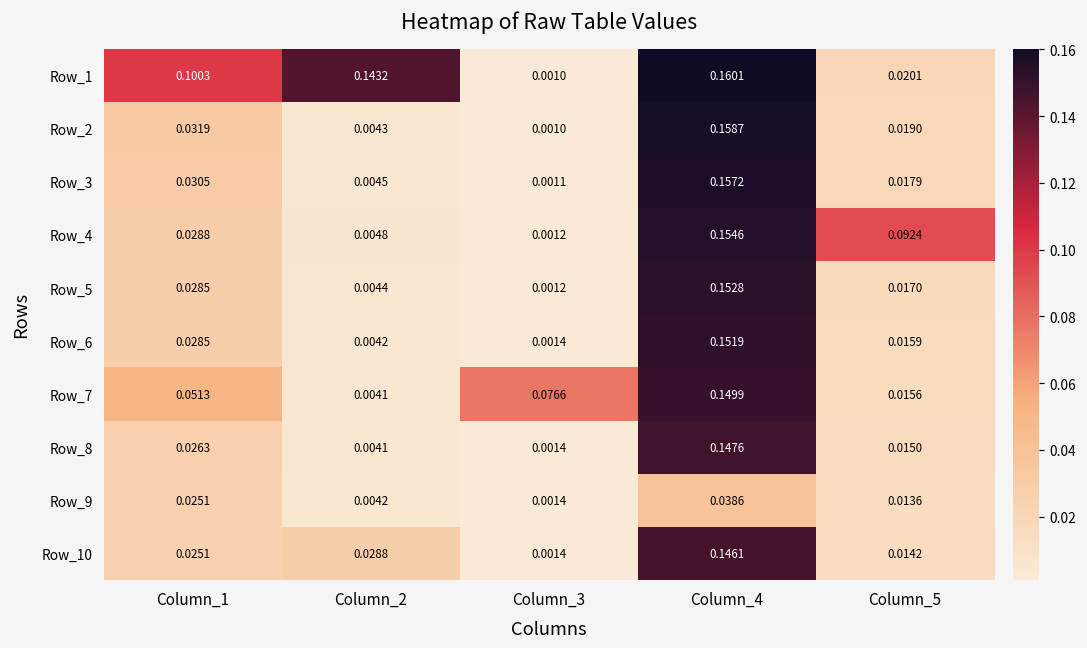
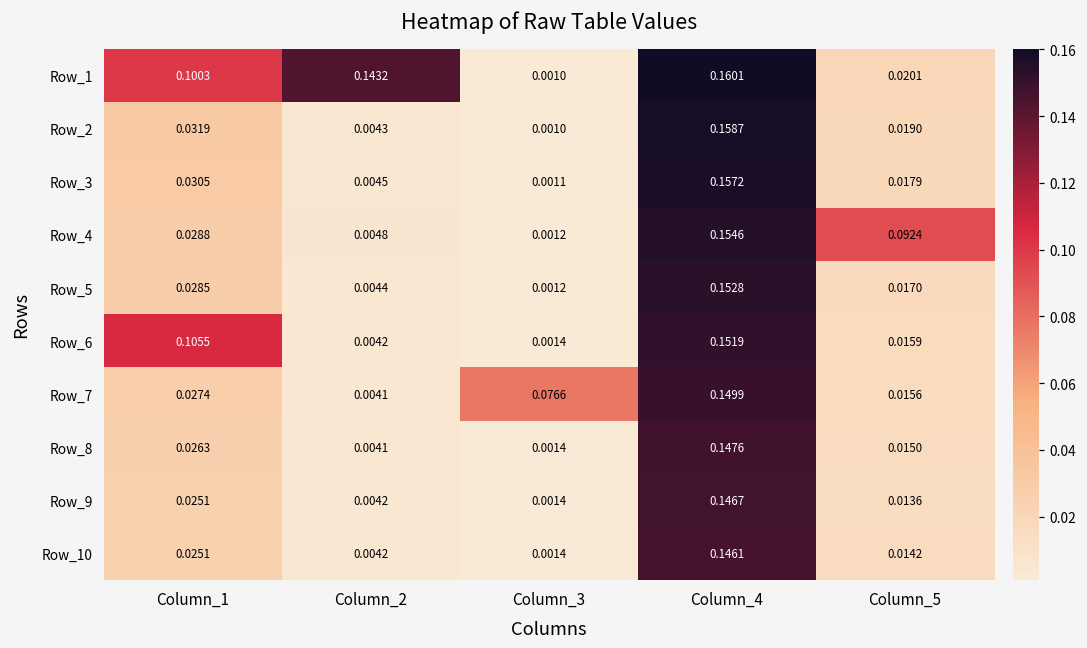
Row_6, Column_1: 0.0285 -> 0.1055
Row_7, Column_1: 0.0513 -> 0.0274
Row_9, Column_4: 0.0386 -> 0.1467
Row_10, Column_2: 0.0288 -> 0.0042
